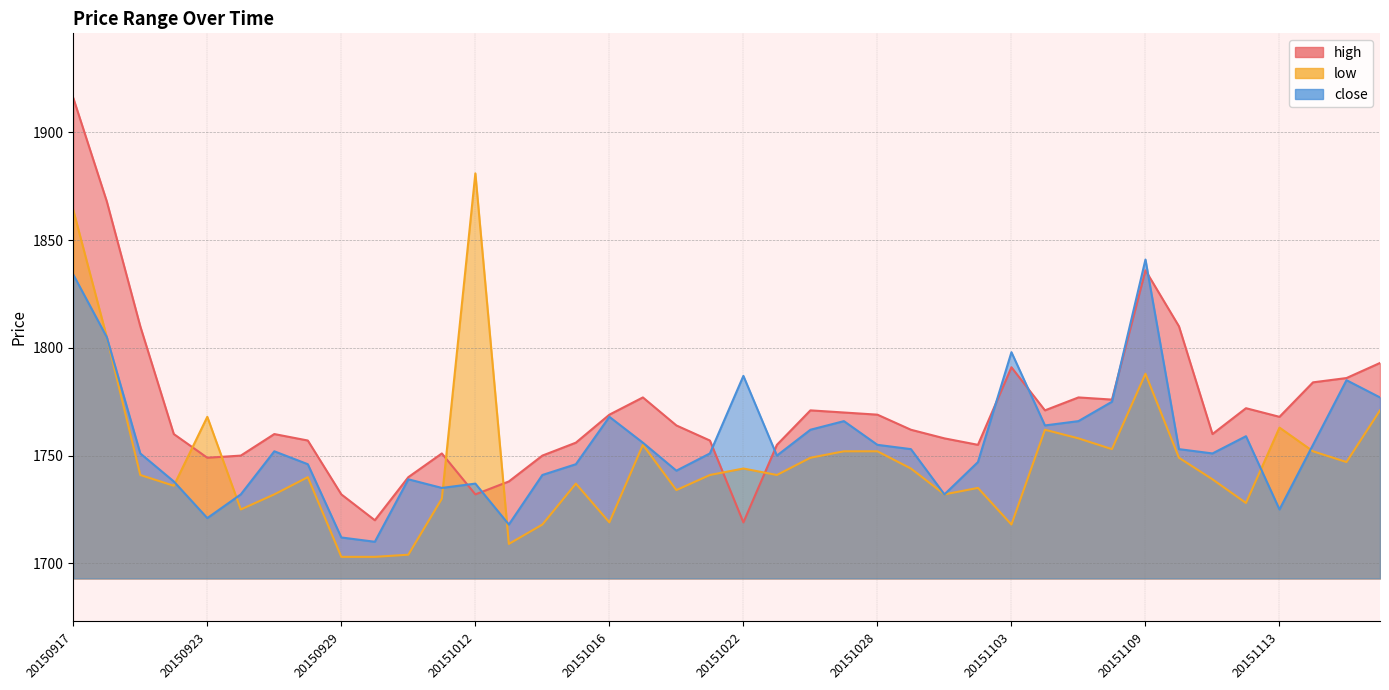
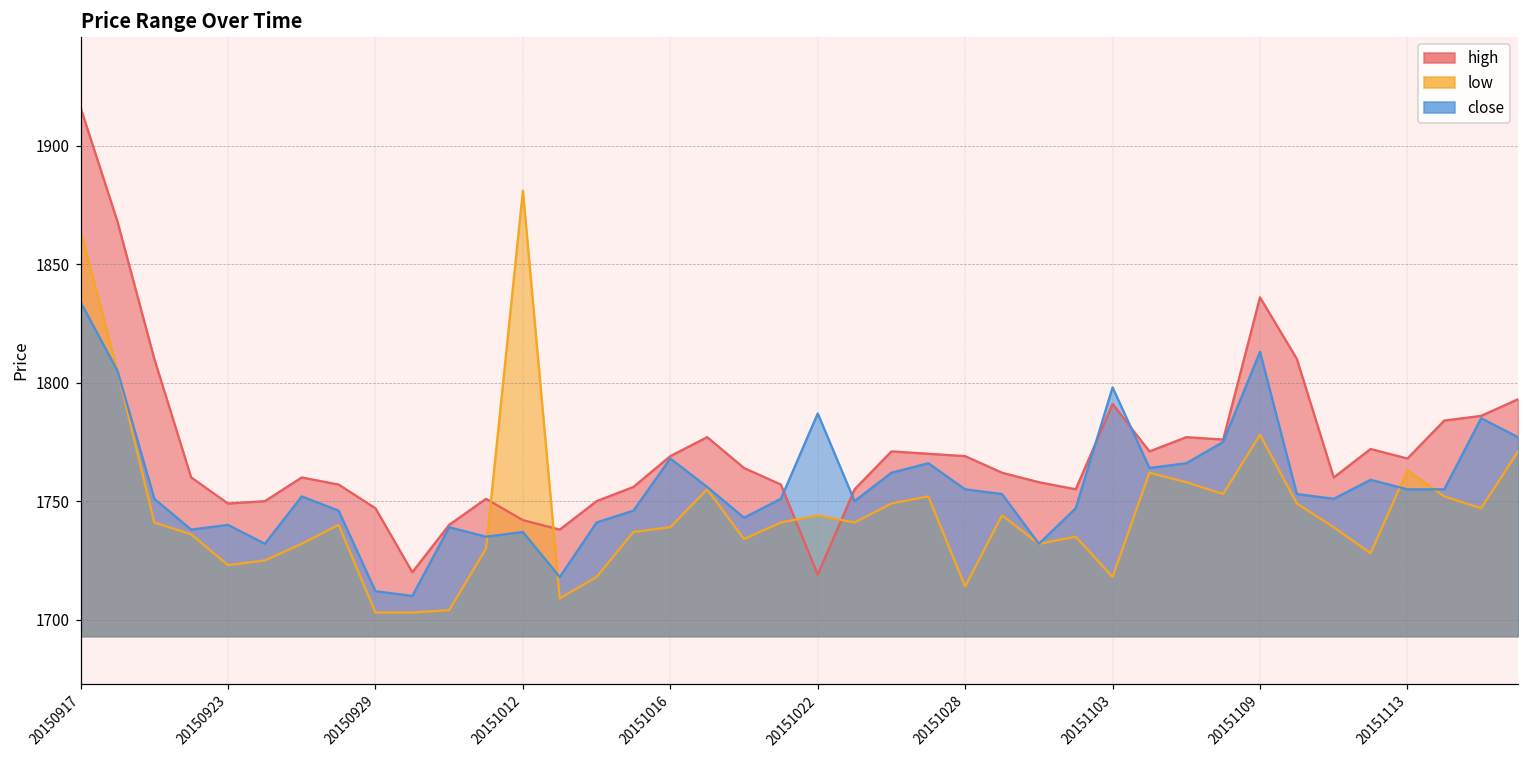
low, 20150923: 1768 -> 1723
close, 20150923: 1721 -> 1740
high, 20150929: 1732 -> 1747
high, 20151012: 1732 -> 1742
low, 20151016: 1719 -> 1739
low, 20151028: 1752 -> 1714
low, 20151109: 1788 -> 1778
close, 20151109: 1841 -> 1813
close, 20151113: 1725 -> 1755
